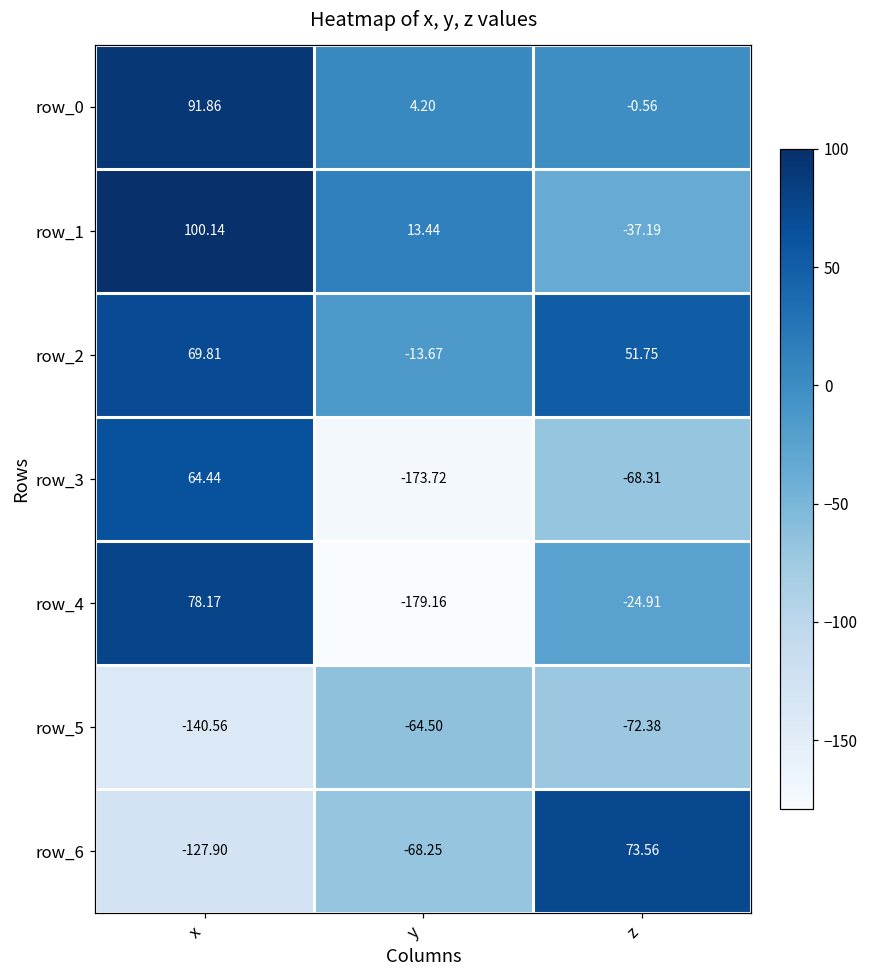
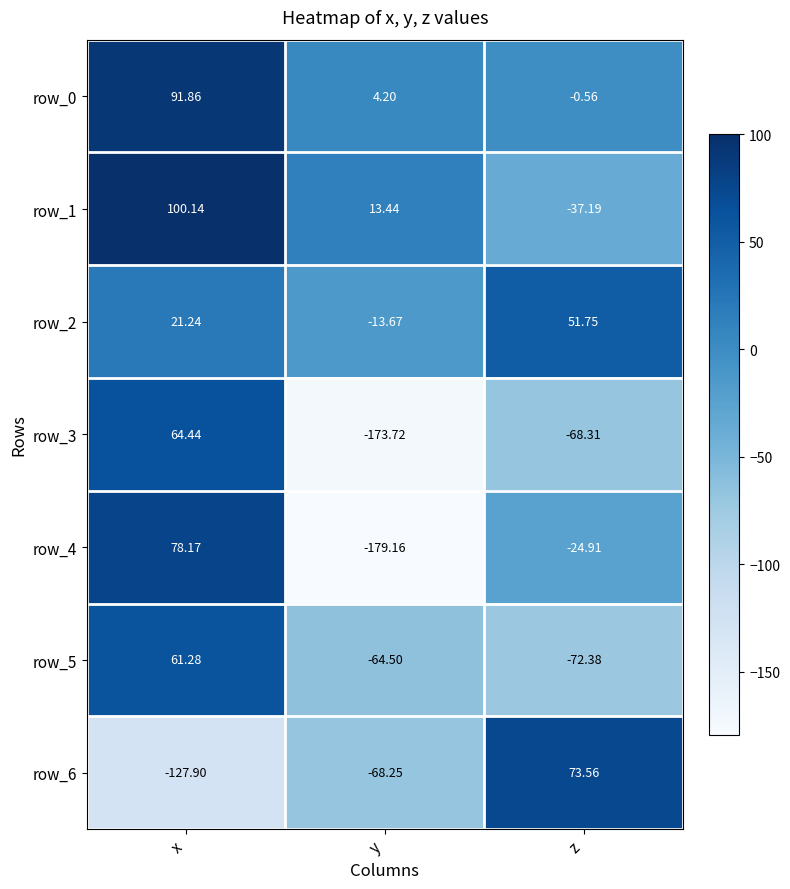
row_2, x: 69.81 -> 21.24
row_5, x: -140.56 -> 61.28
